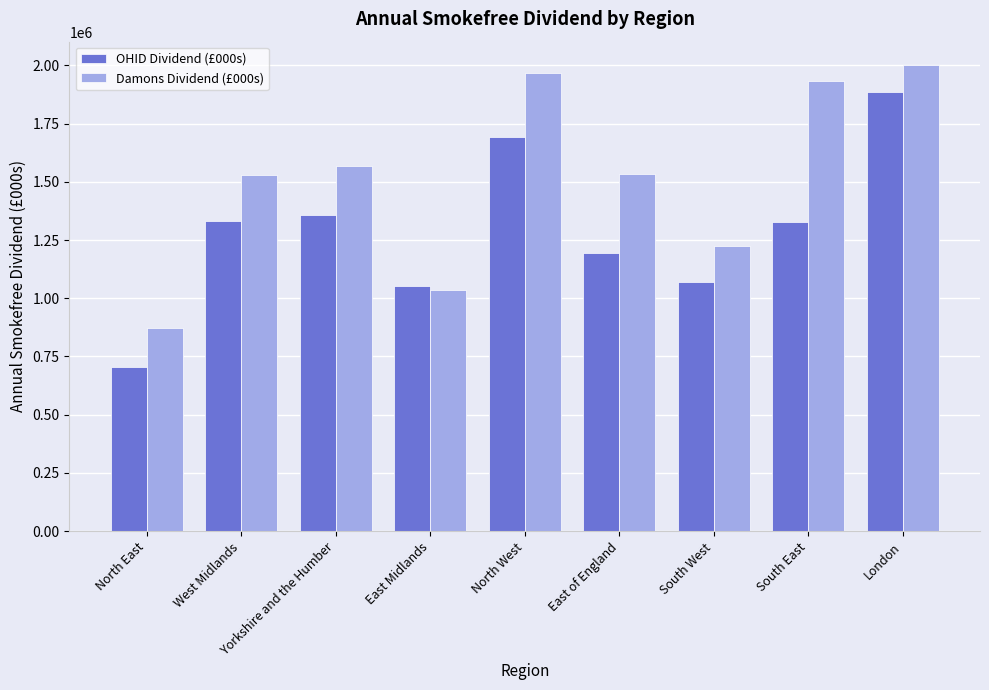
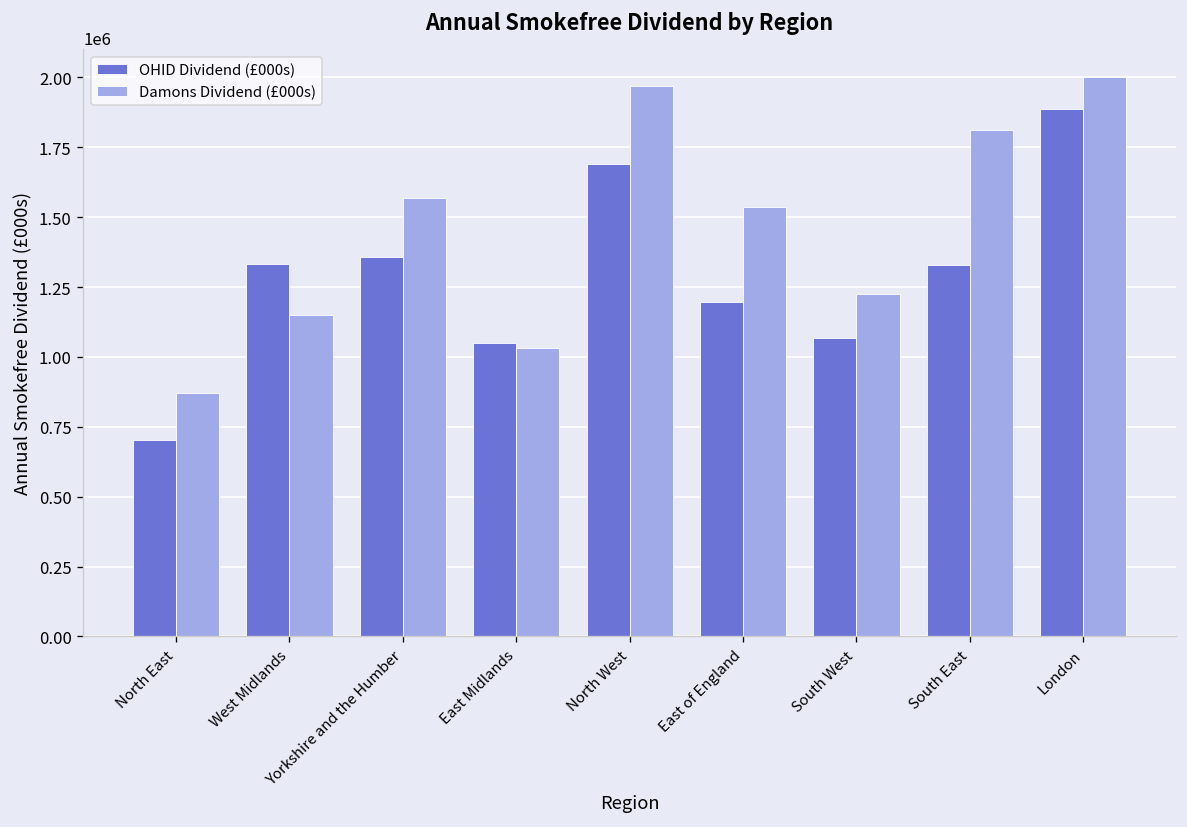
Damons Dividend (£000s), West Midlands: 1530000 -> 1150000
Damons Dividend (£000s), South East: 1930000 -> 1810000
